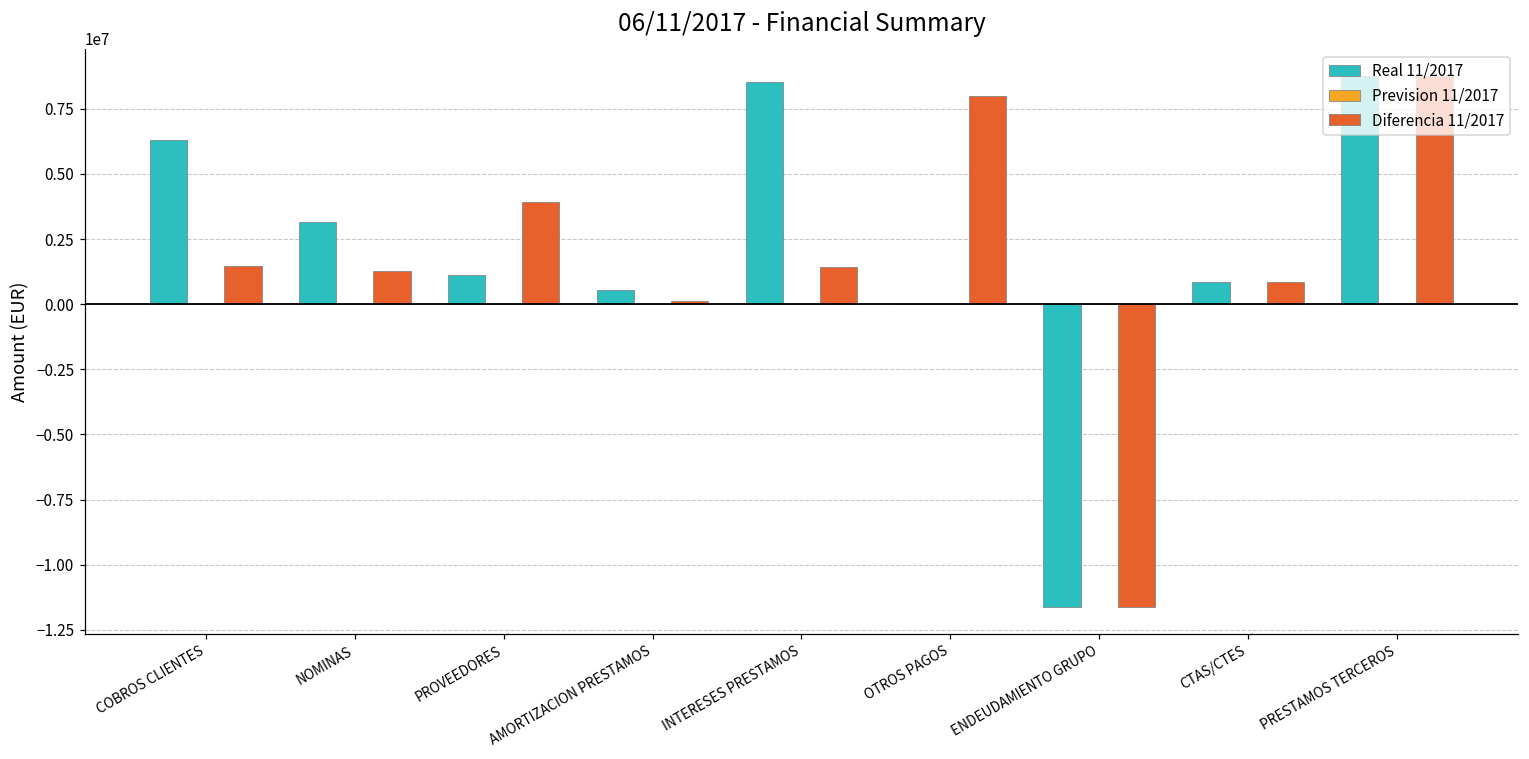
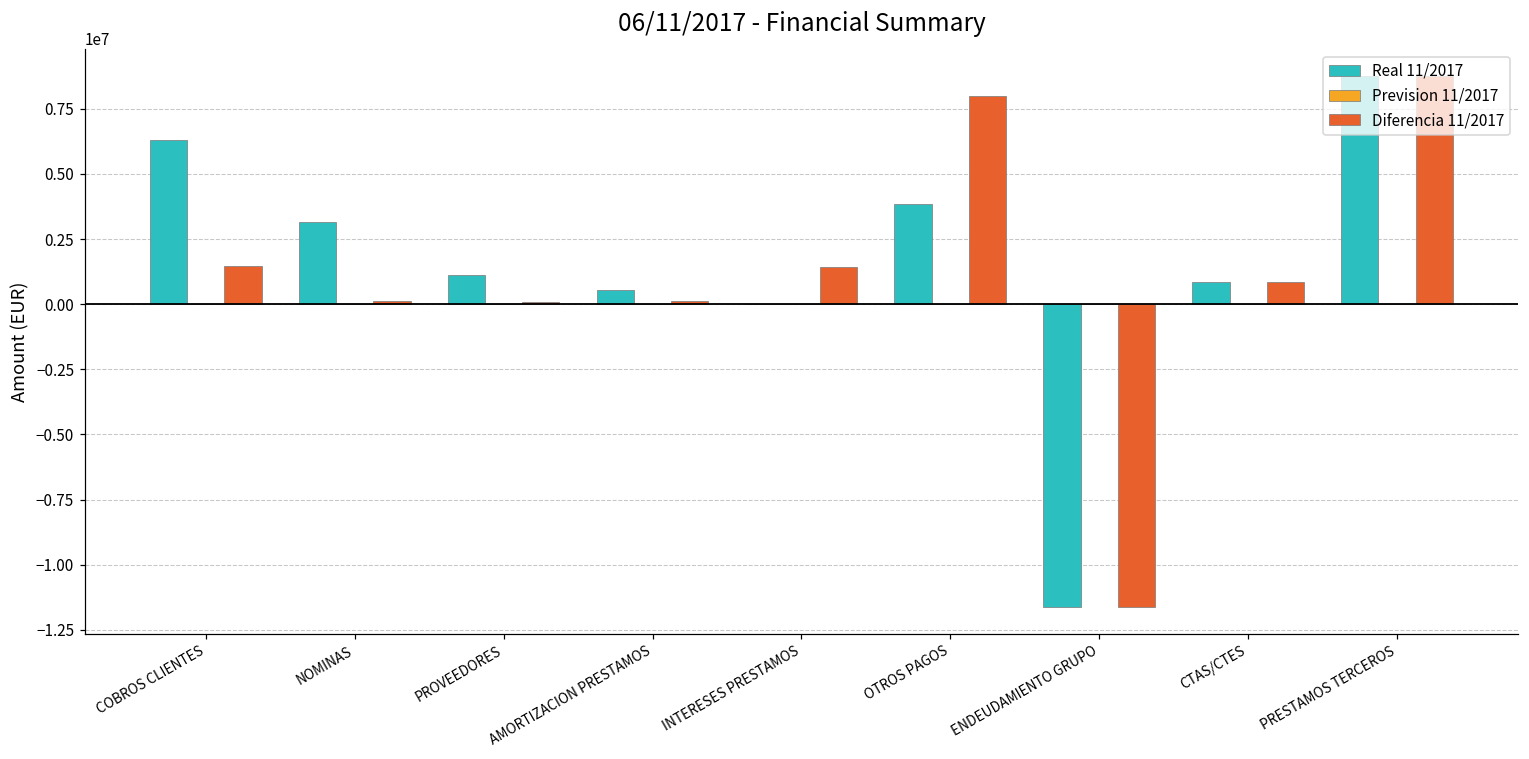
Diferencia 11/2017, NOMINAS: 1300000 -> 100000
Diferencia 11/2017, PROVEEDORES: 3900000 -> 100000
Real 11/2017, INTERESES PRESTAMOS: 8500000 -> 0
Real 11/2017, OTROS PAGOS: 0 -> 3900000
